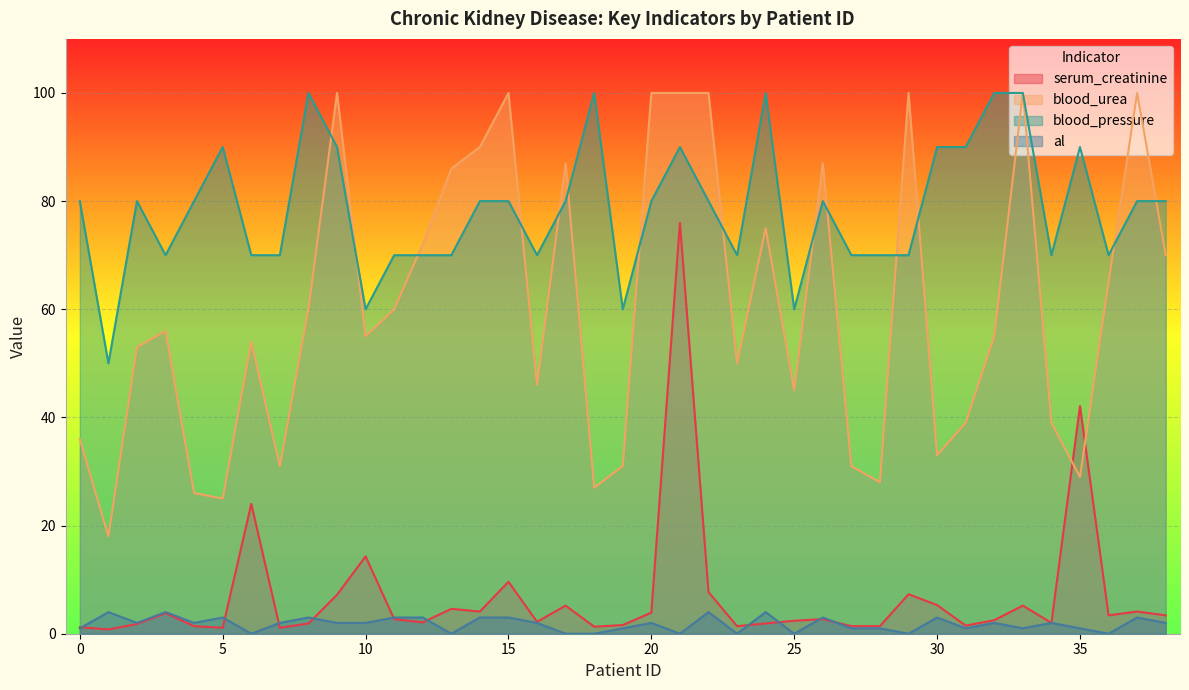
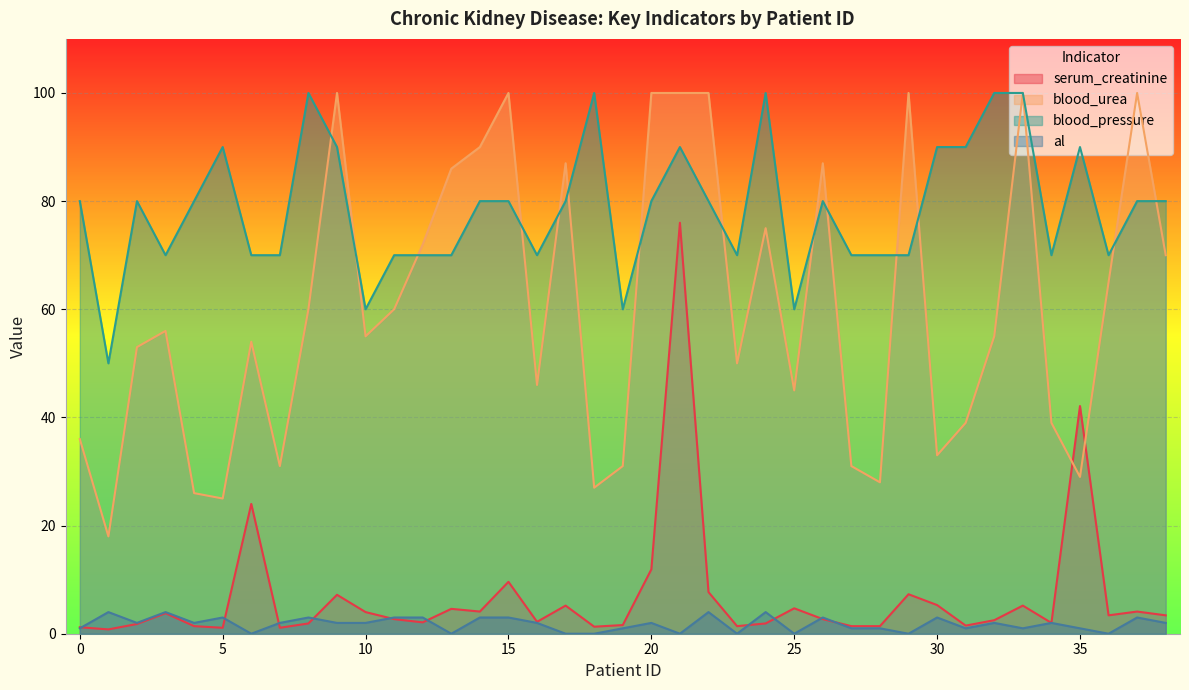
serum_creatinine, 10: 14 -> 4
serum_creatinine, 20: 4 -> 12
serum_creatinine, 25: 2 -> 5
